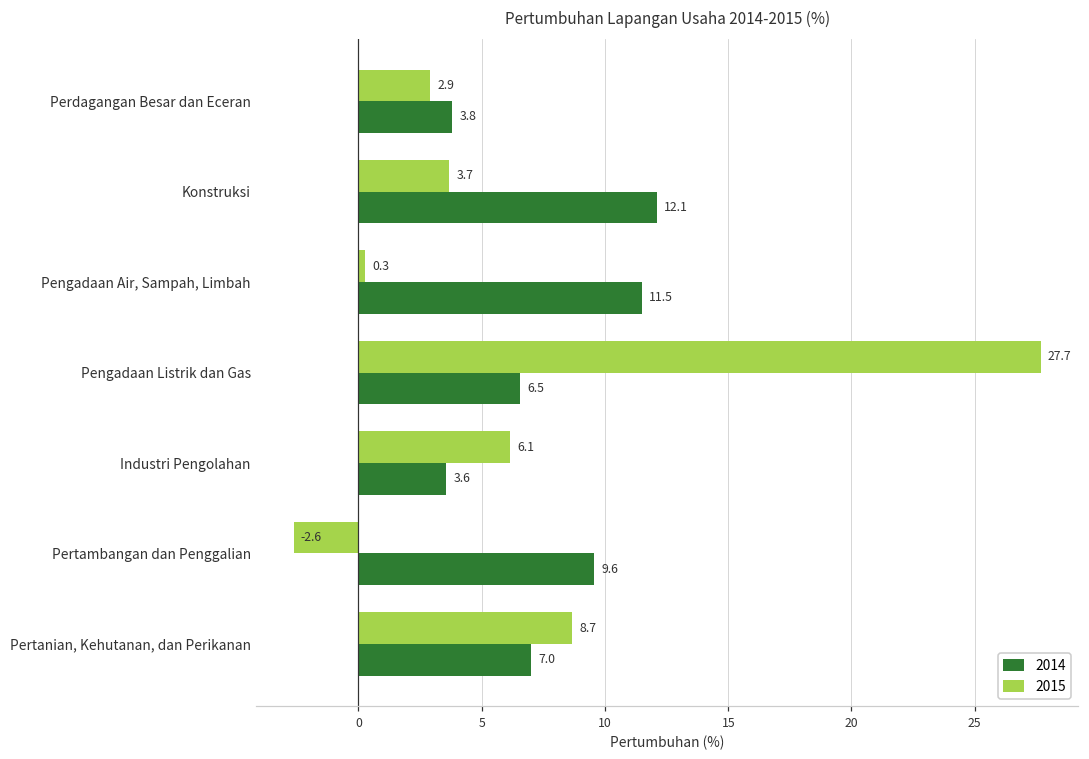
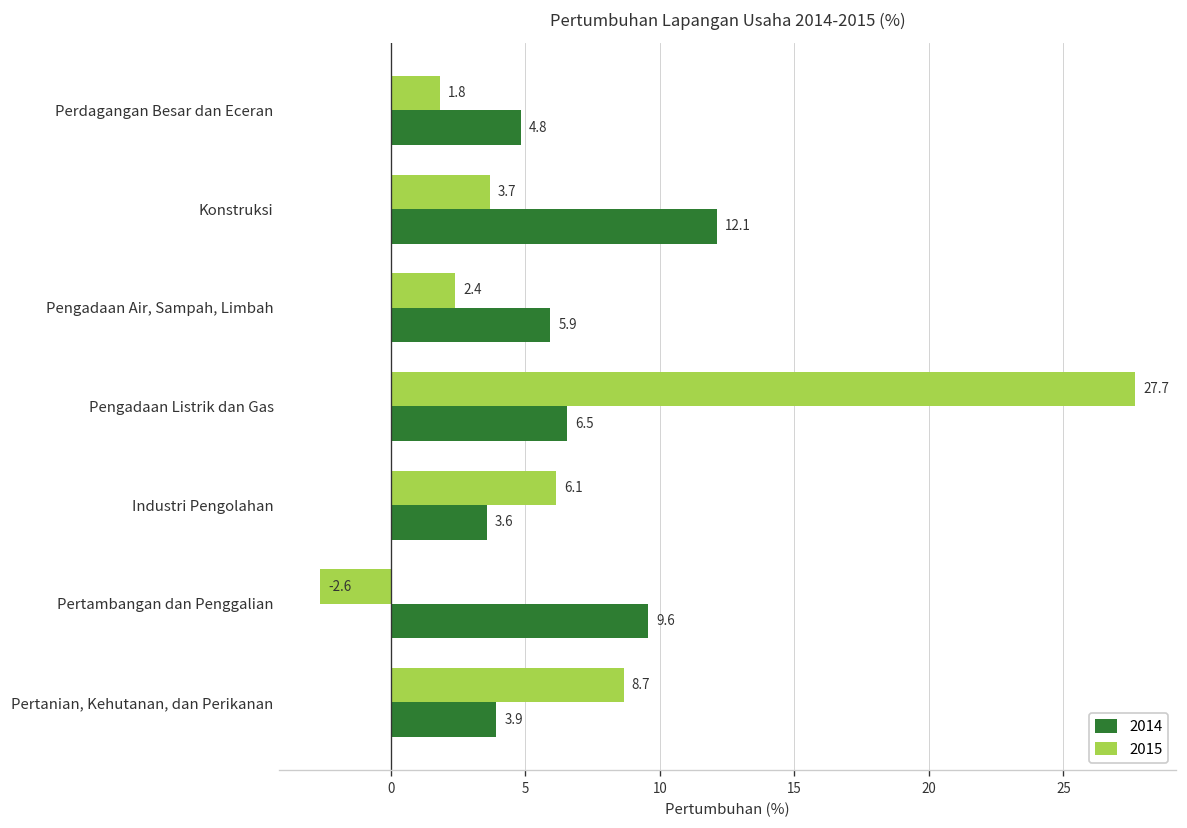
2015, Perdagangan Besar dan Eceran: 2.9 -> 1.8
2014, Perdagangan Besar dan Eceran: 3.8 -> 4.8
2015, Pengadaan Air, Sampah, Limbah: 0.3 -> 2.4
2014, Pengadaan Air, Sampah, Limbah: 11.5 -> 5.9
2014, Pertanian, Kehutanan, dan Perikanan: 7.0 -> 3.9
